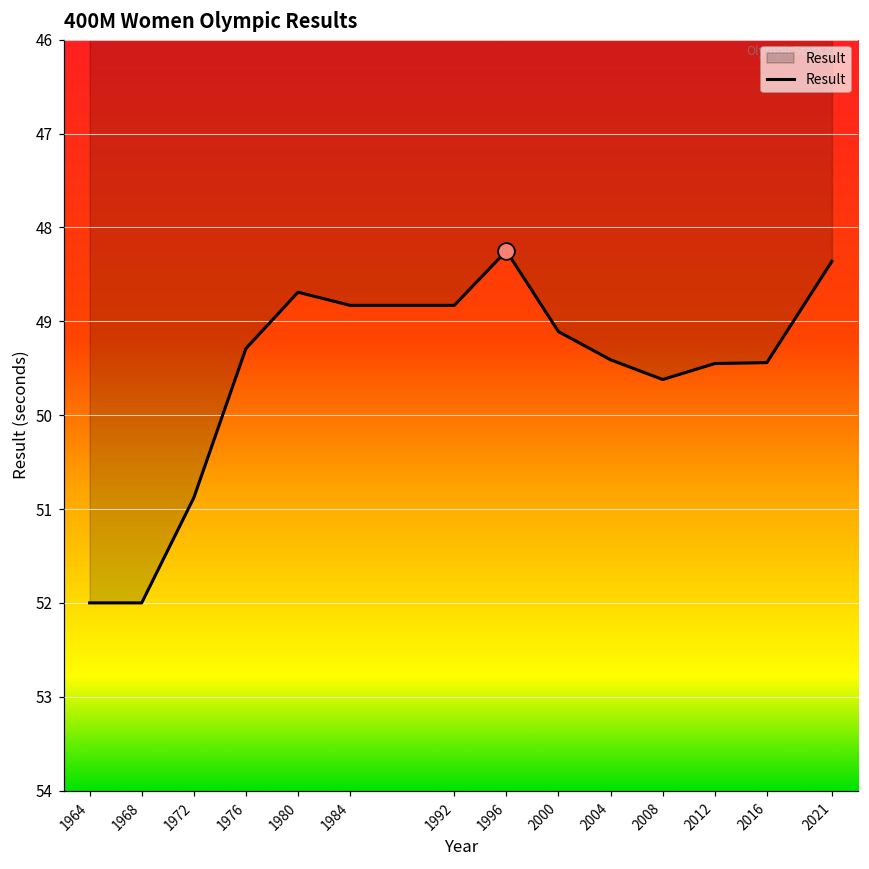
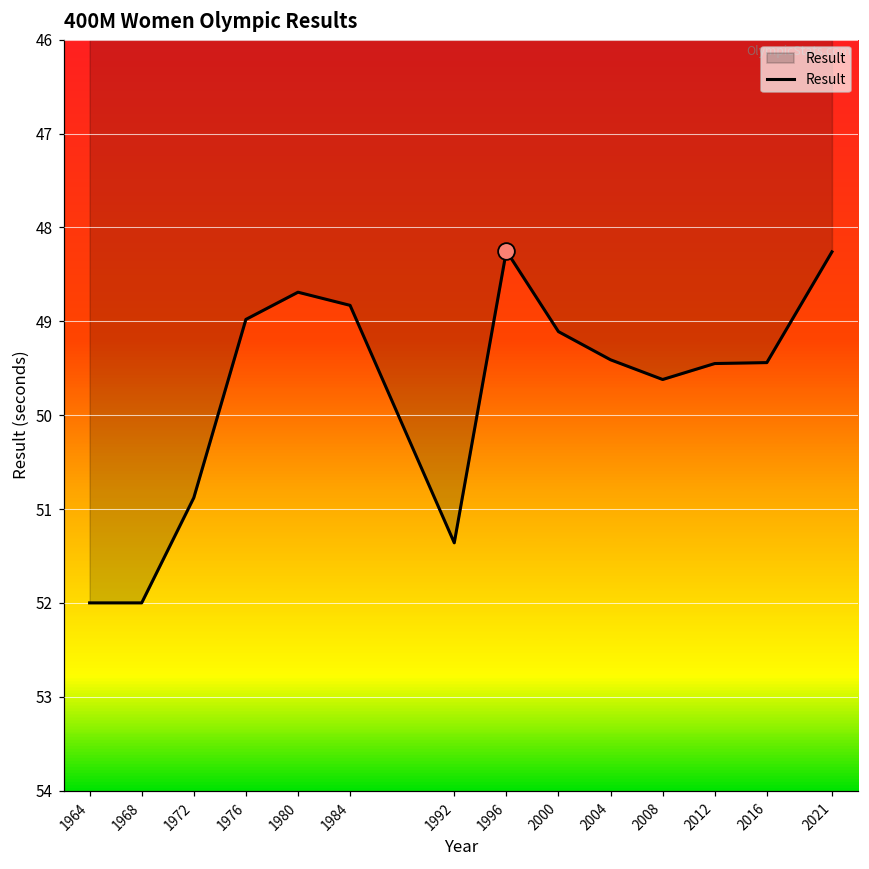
Result, 1976: 49.3 -> 49.0
Result, 1992: 48.8 -> 51.4
Result, 2021: 48.4 -> 48.3
